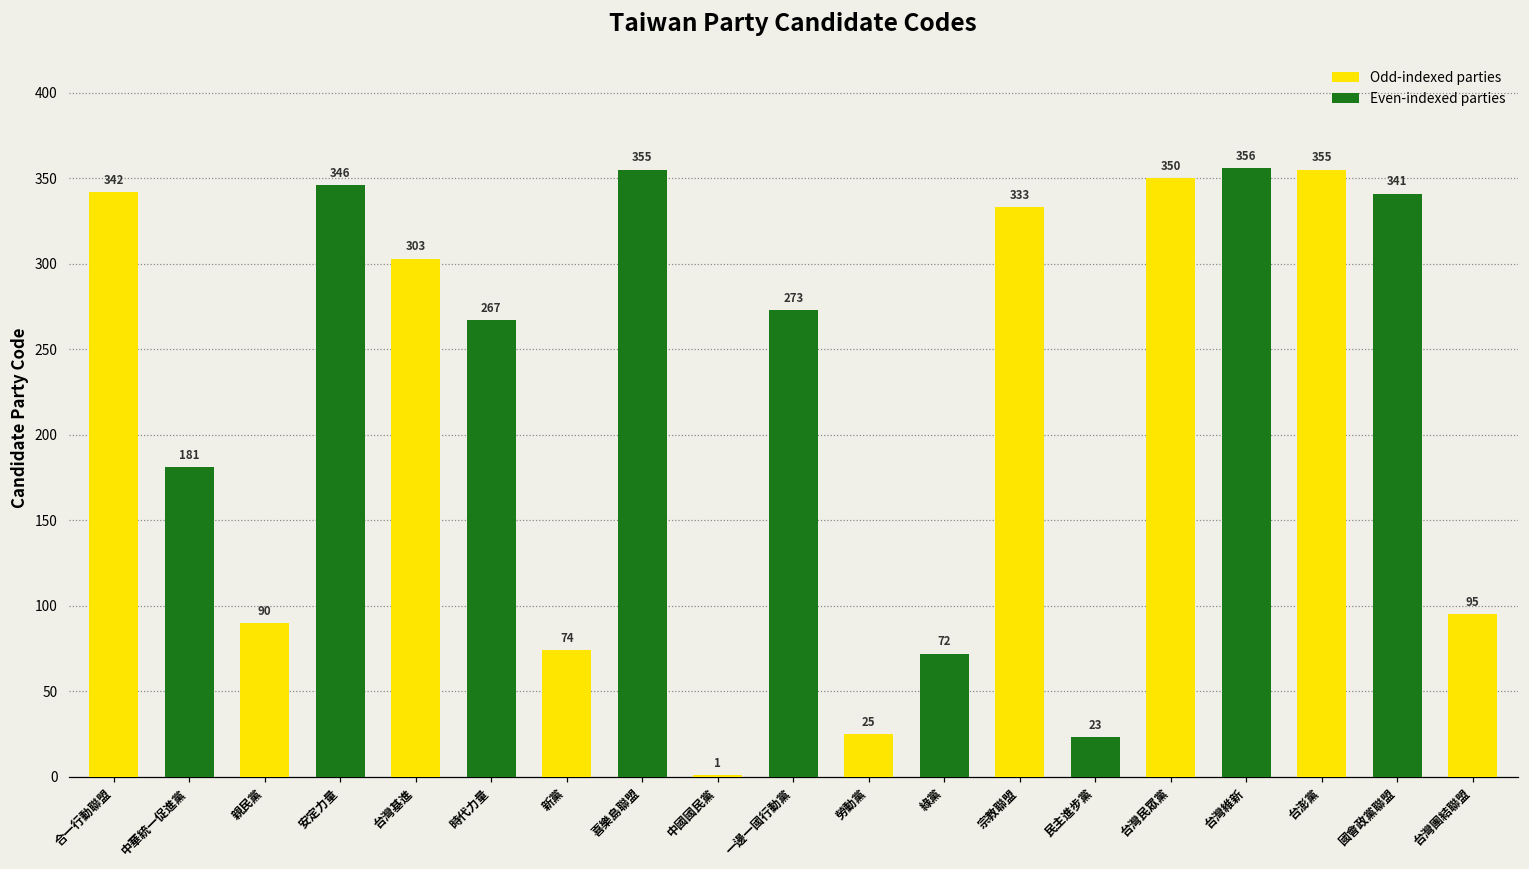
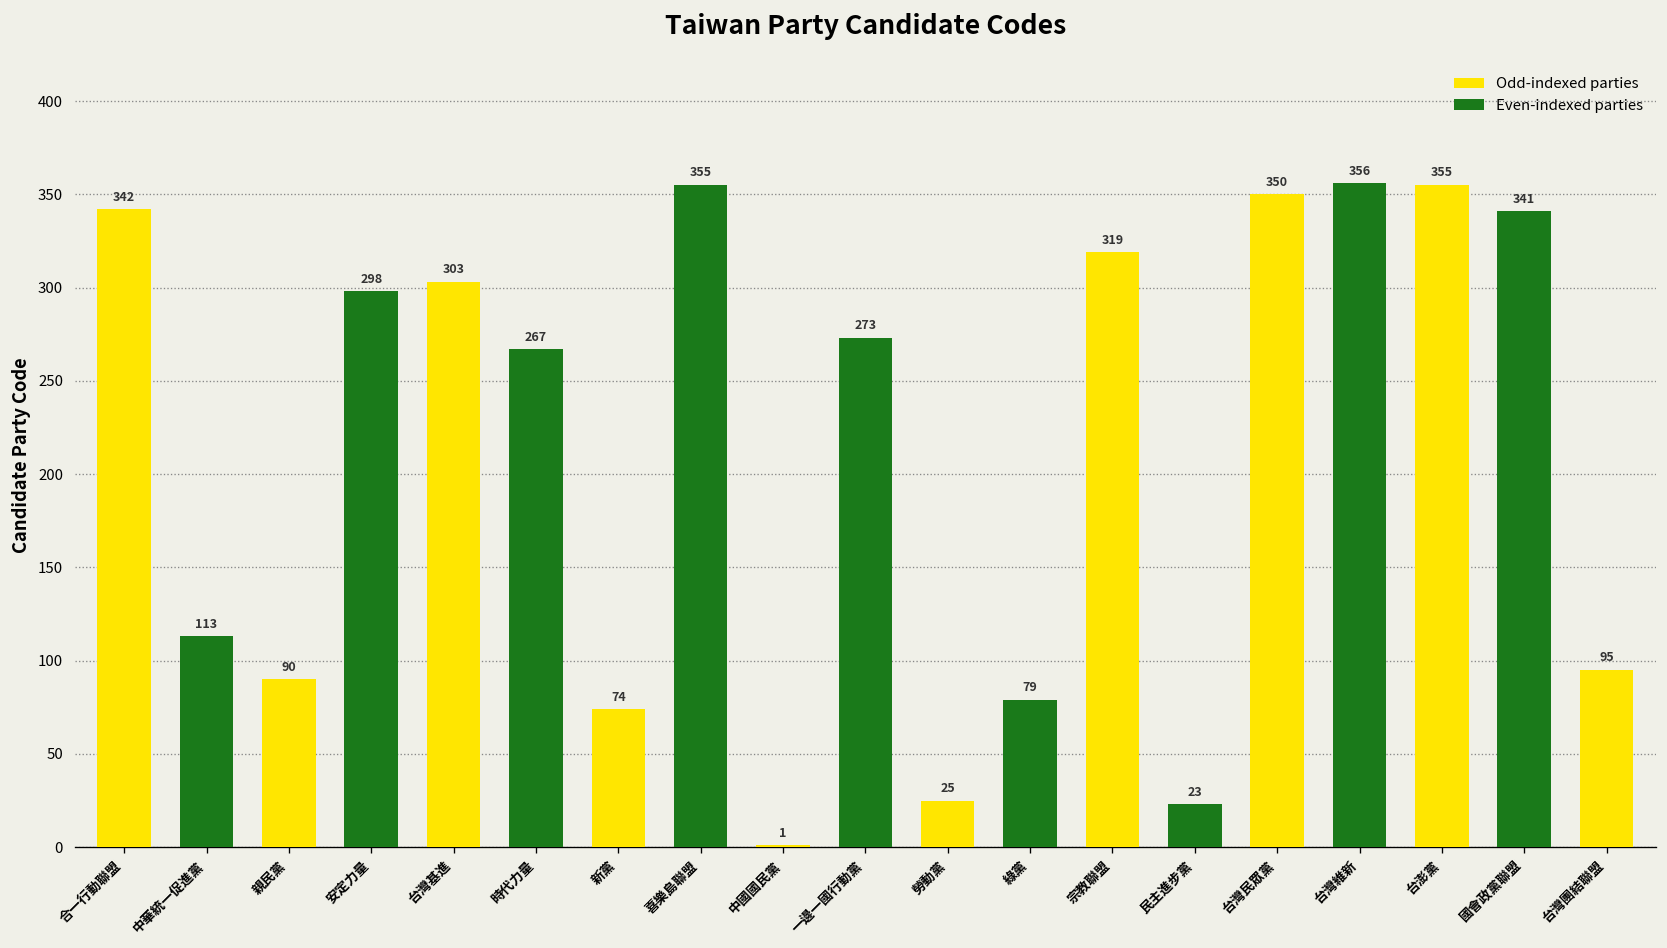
中華統一促進黨: 181 -> 113
安定力量: 346 -> 298
綠黨: 72 -> 79
宗教聯盟: 333 -> 319
